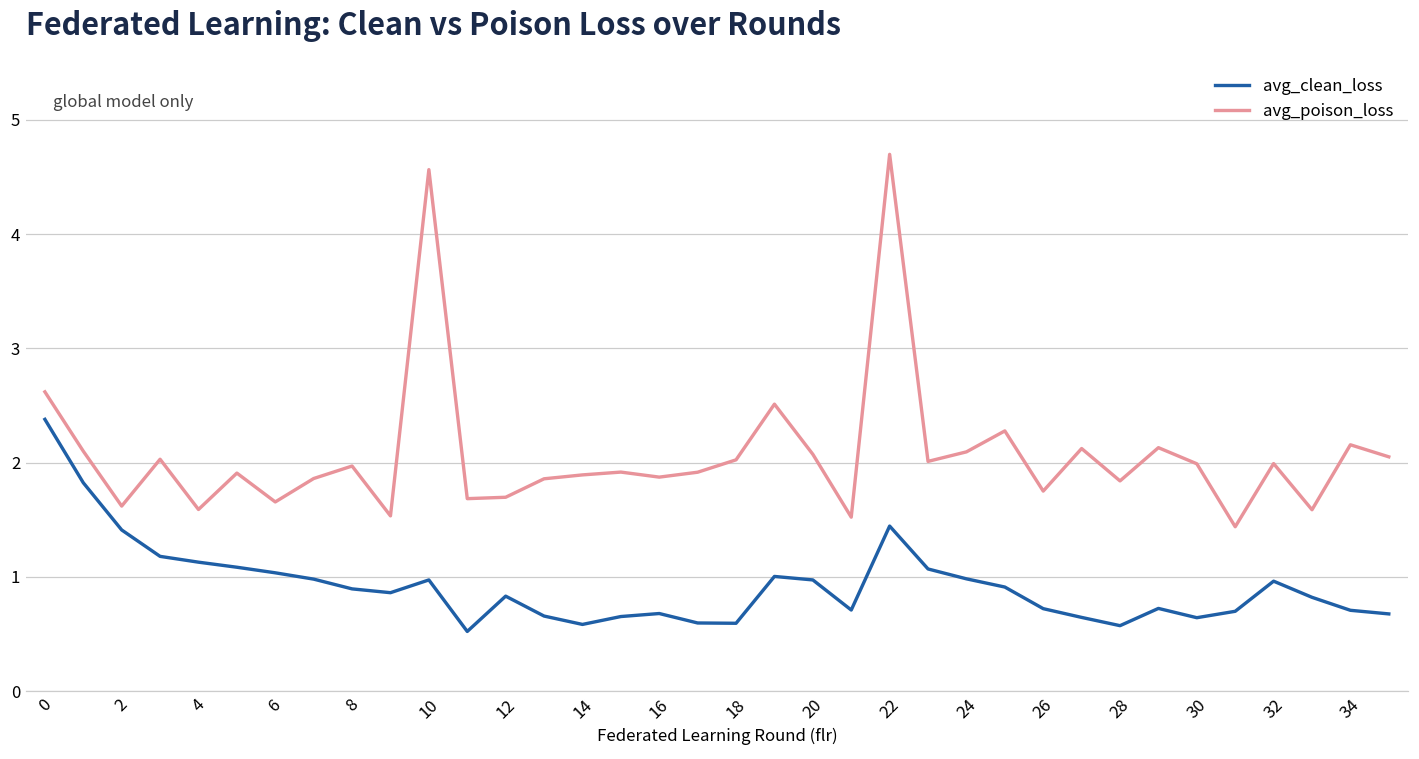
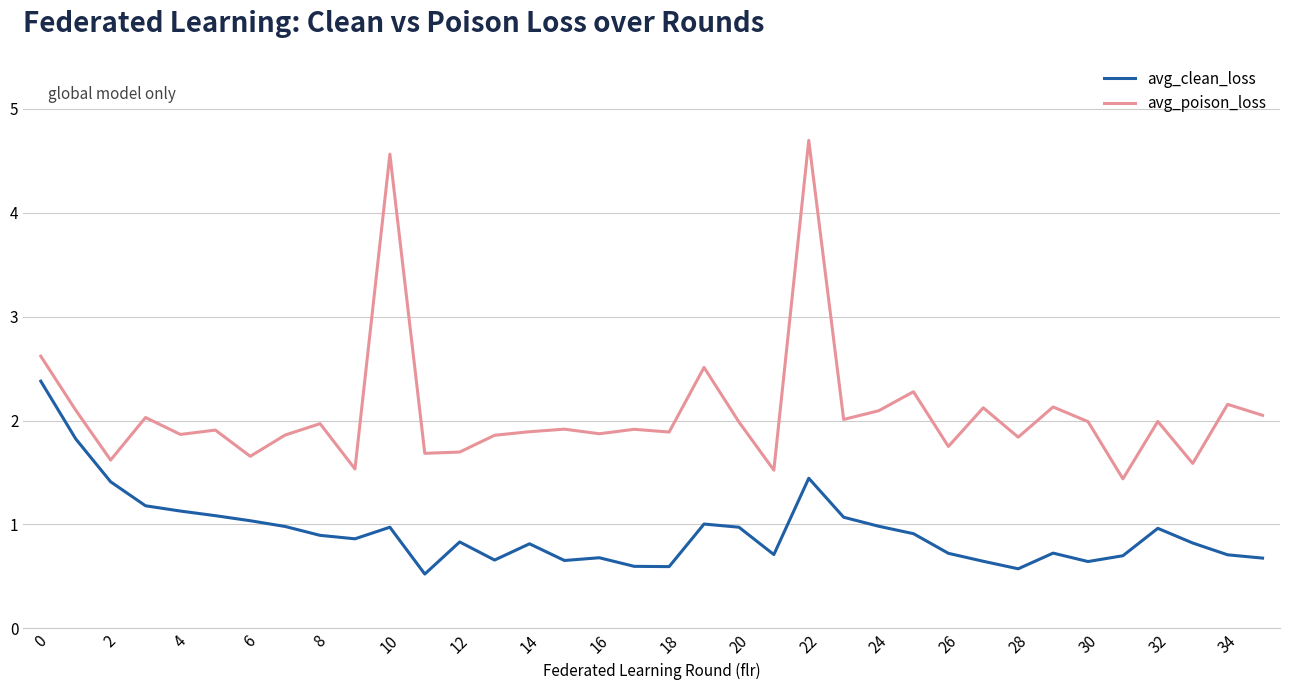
avg_poison_loss, 4: 1.59 -> 1.87
avg_clean_loss, 14: 0.58 -> 0.81
avg_poison_loss, 18: 2.02 -> 1.89
avg_poison_loss, 20: 2.07 -> 1.99
